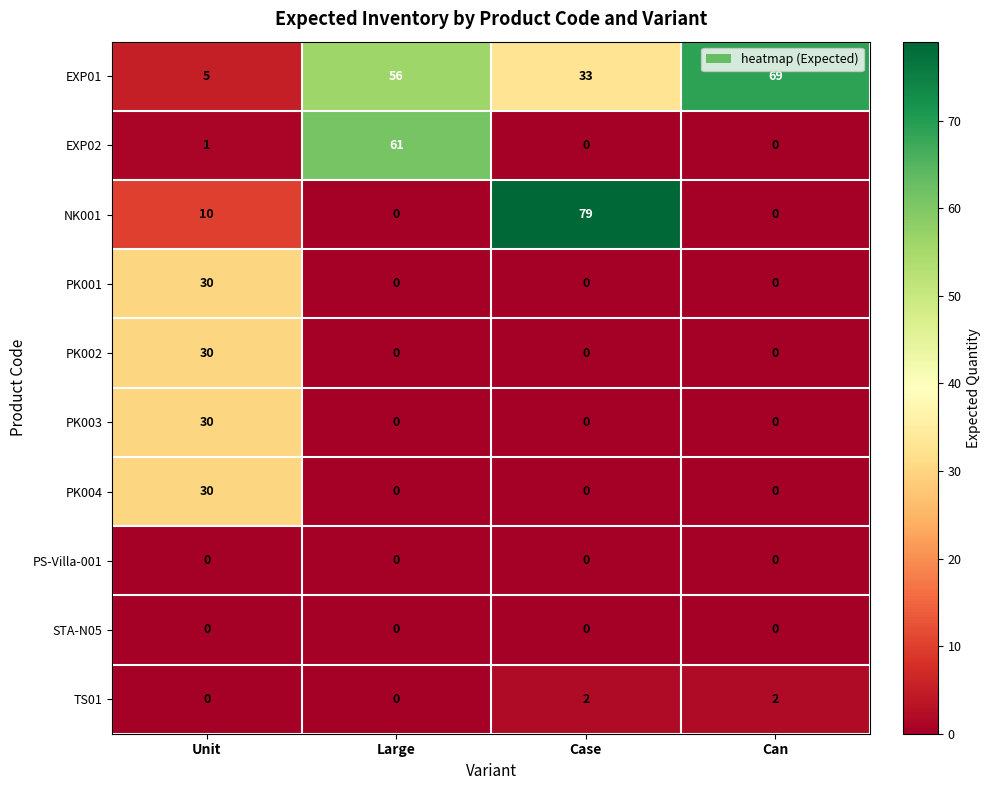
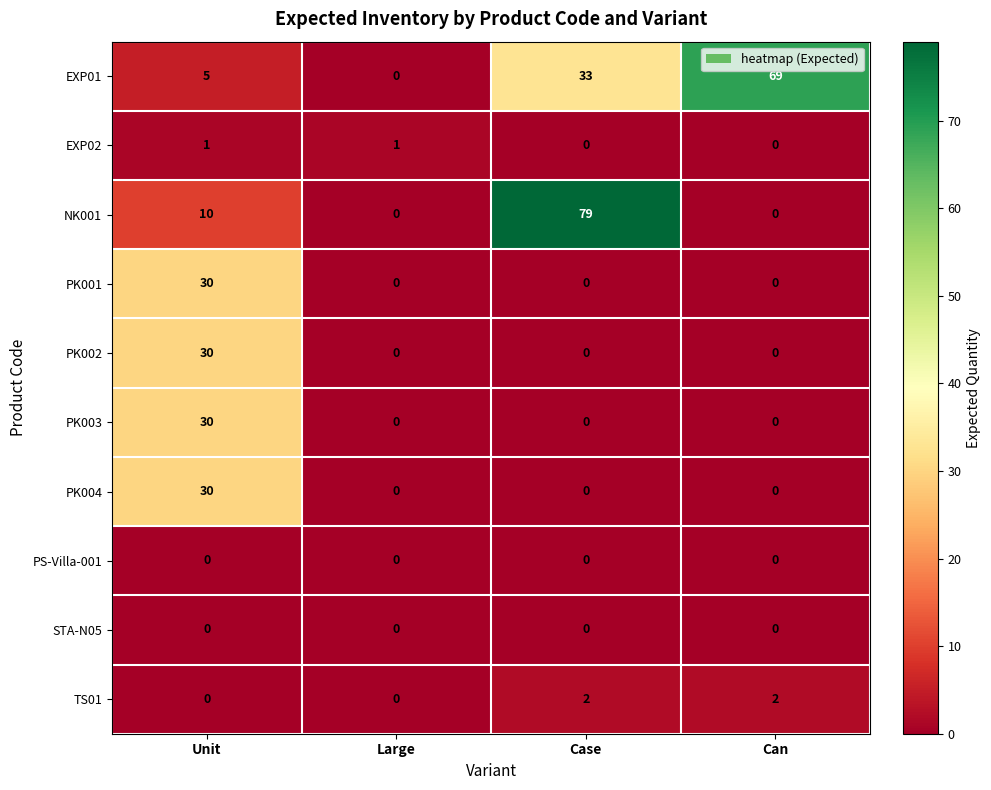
EXP01, Large: 56 -> 0
EXP02, Large: 61 -> 1
